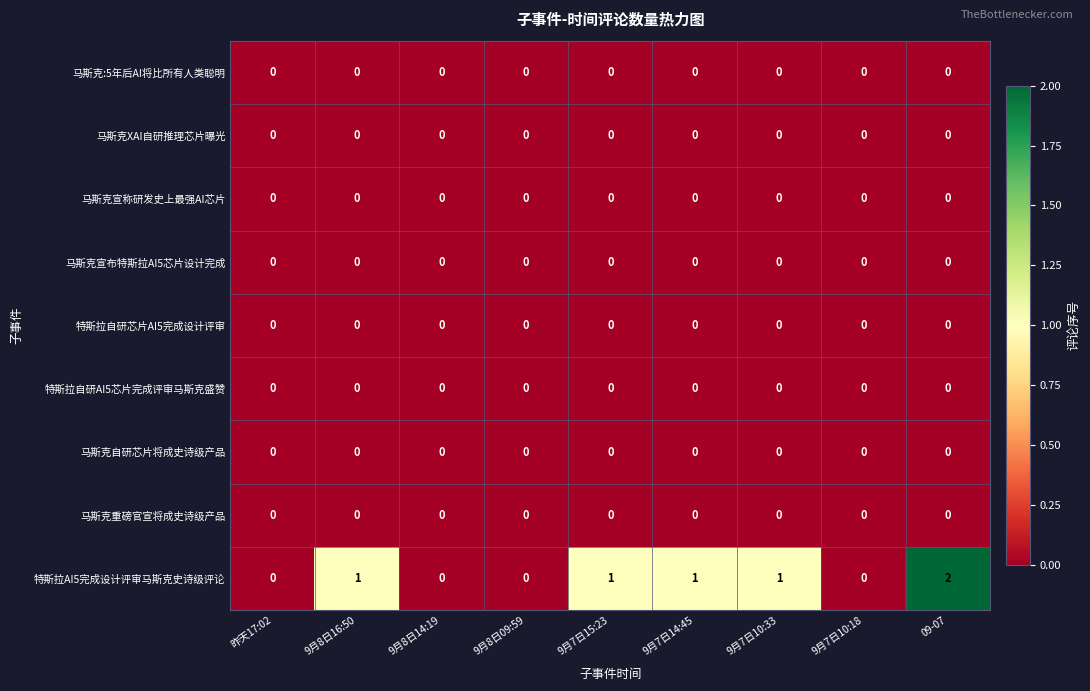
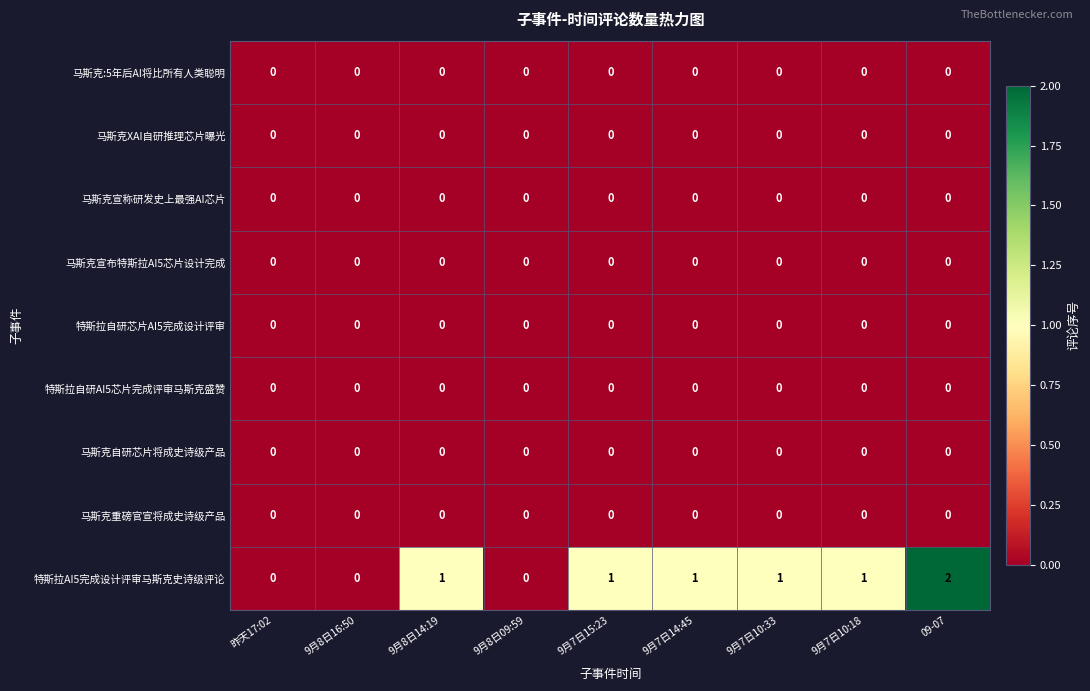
特斯拉AI5完成设计评审马斯克史诗级评论, 9月8日16:50: 1 -> 0
特斯拉AI5完成设计评审马斯克史诗级评论, 9月8日14:19: 0 -> 1
特斯拉AI5完成设计评审马斯克史诗级评论, 9月7日10:18: 0 -> 1
